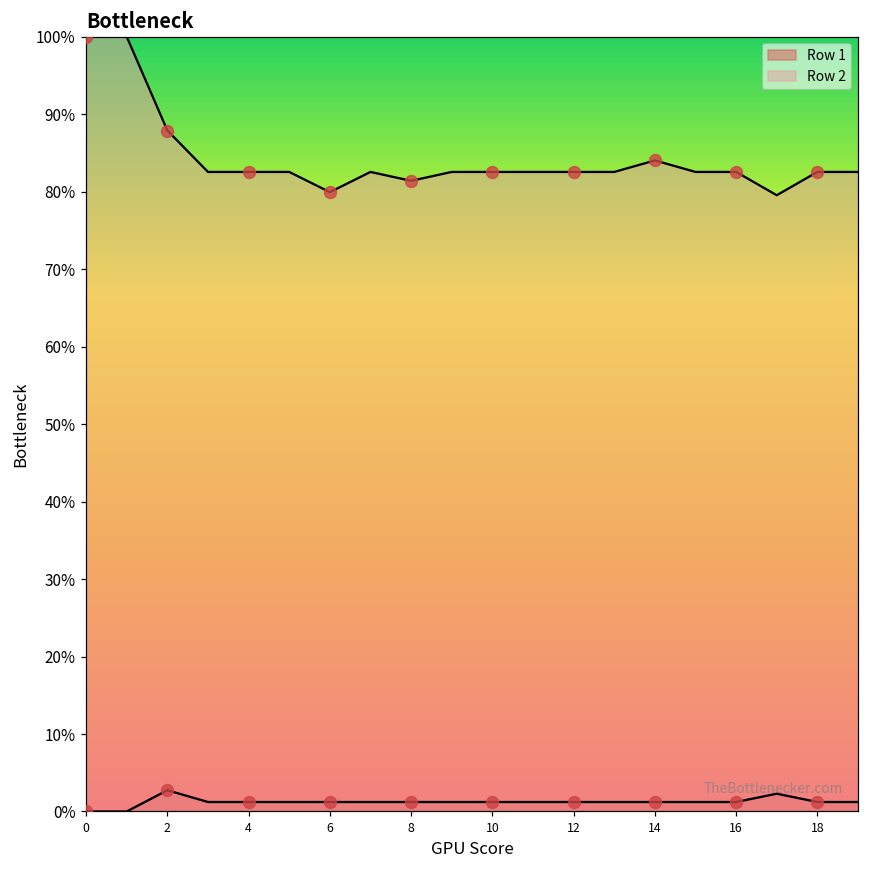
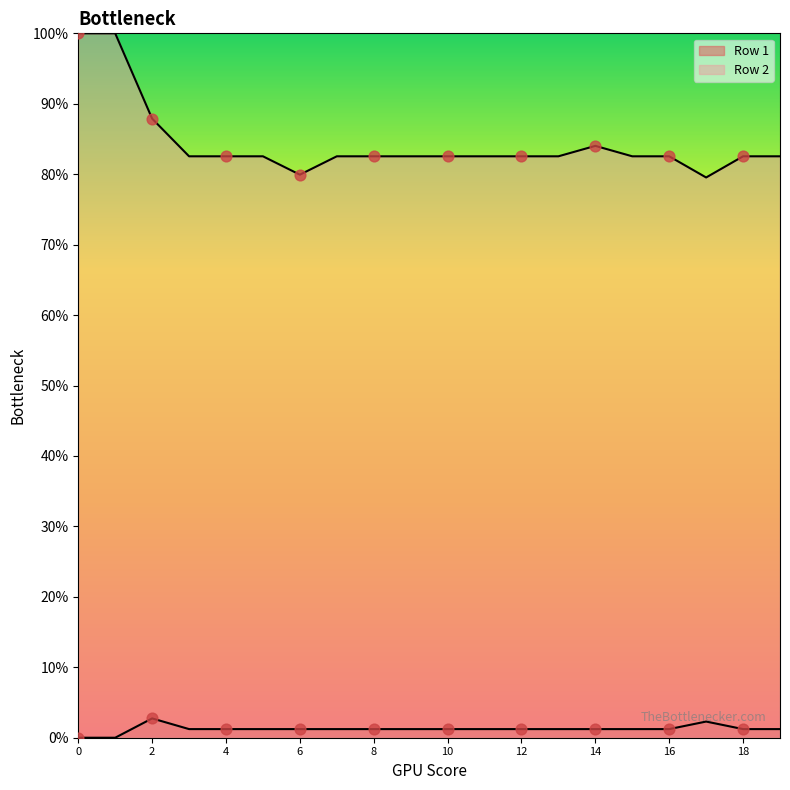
Row 2, 8: 81% -> 83%
